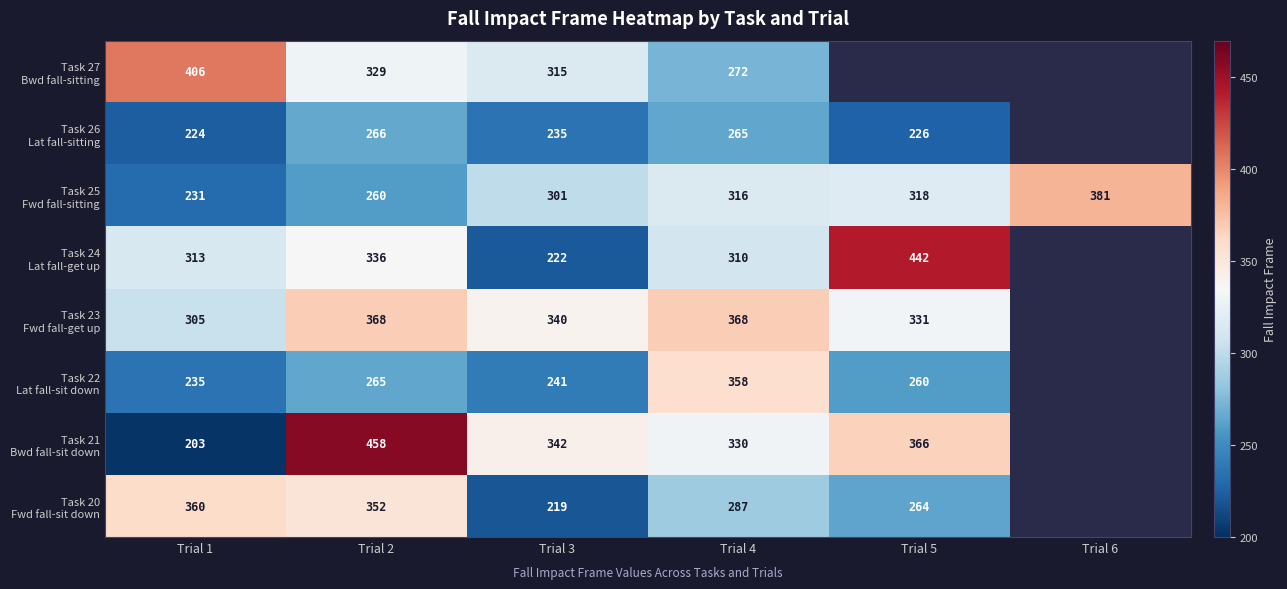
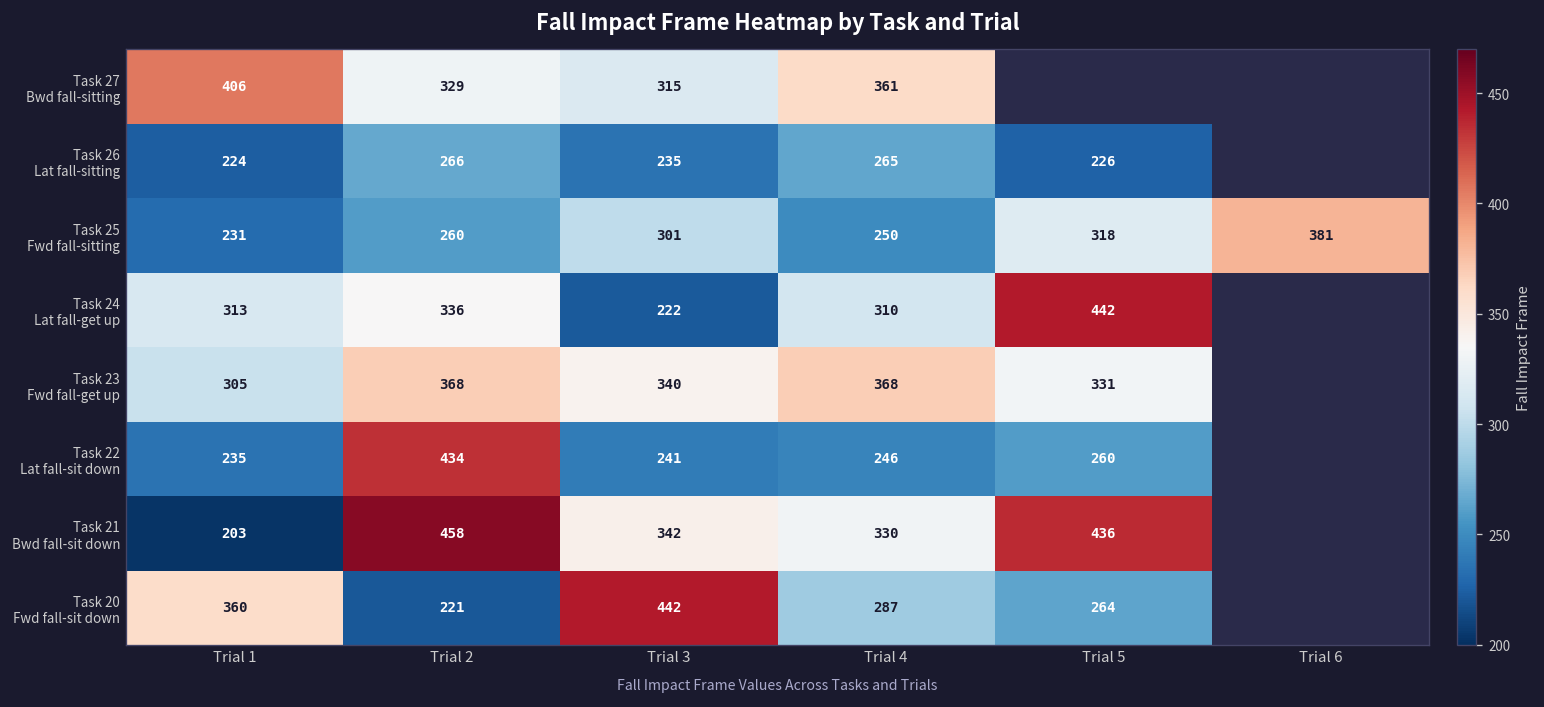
Task 27 Bwd fall-sitting, Trial 4: 272 -> 361
Task 25 Fwd fall-sitting, Trial 4: 316 -> 250
Task 22 Lat fall-sit down, Trial 2: 265 -> 434
Task 22 Lat fall-sit down, Trial 4: 358 -> 246
Task 21 Bwd fall-sit down, Trial 5: 366 -> 436
Task 20 Fwd fall-sit down, Trial 2: 352 -> 221
Task 20 Fwd fall-sit down, Trial 3: 219 -> 442
